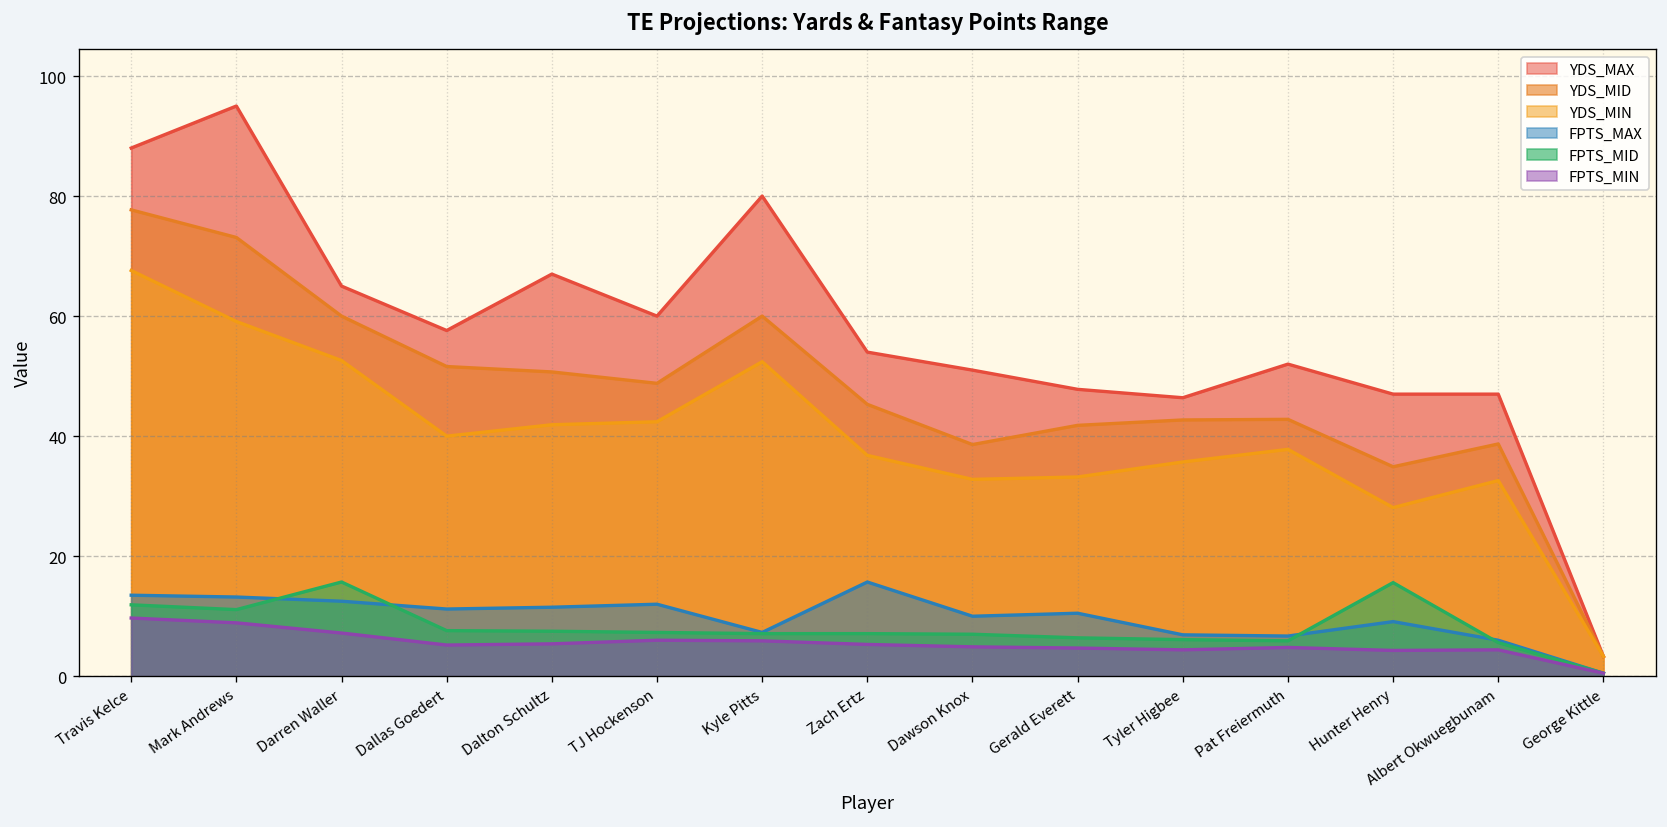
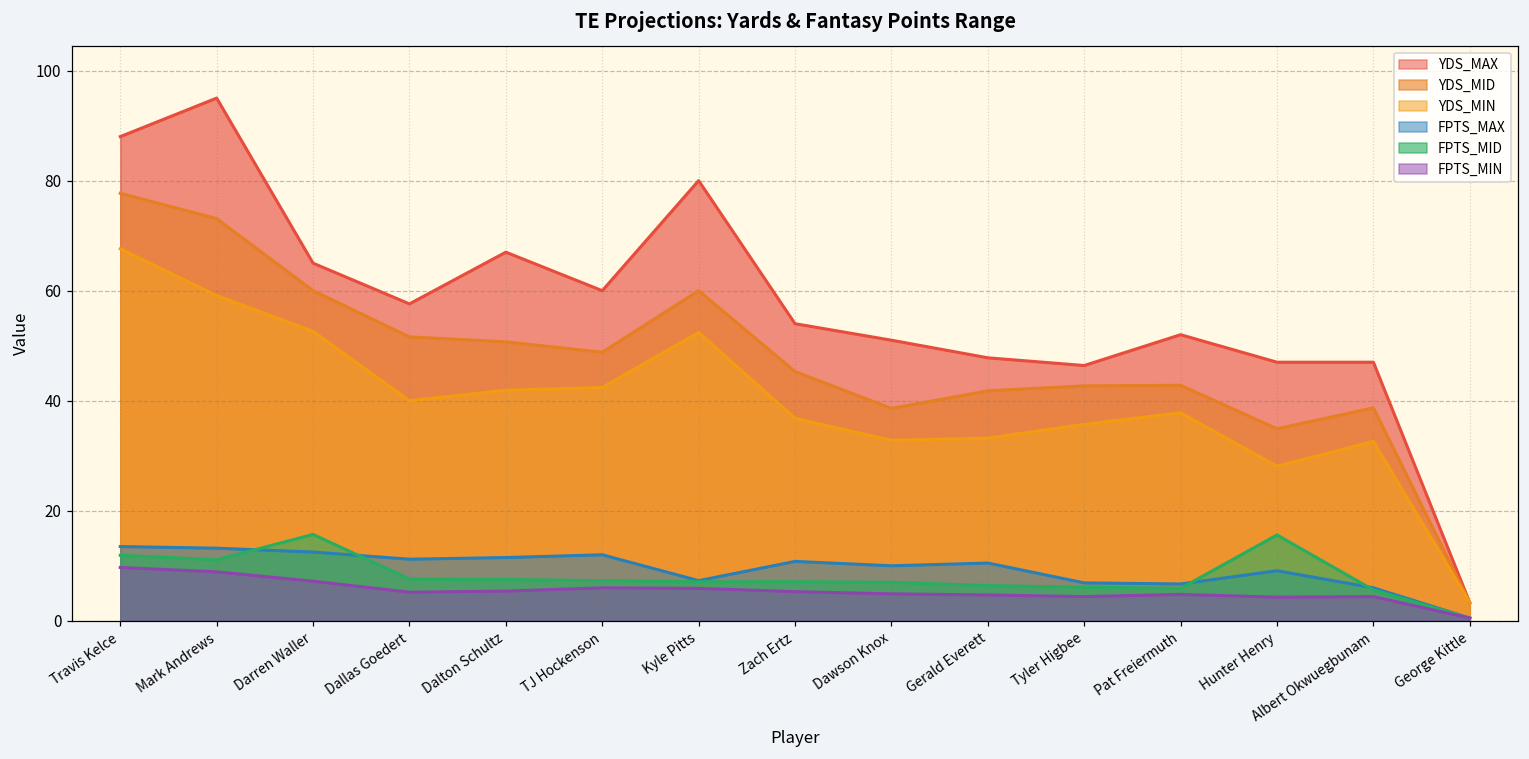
FPTS_MAX, Zach Ertz: 16 -> 11
